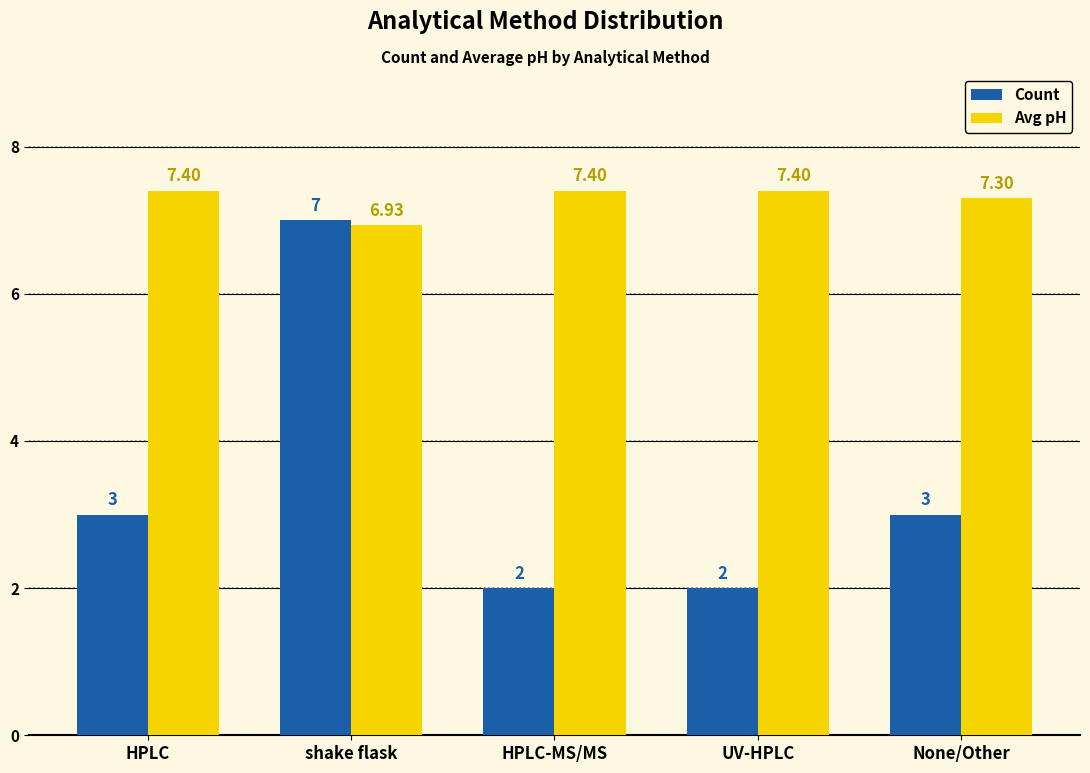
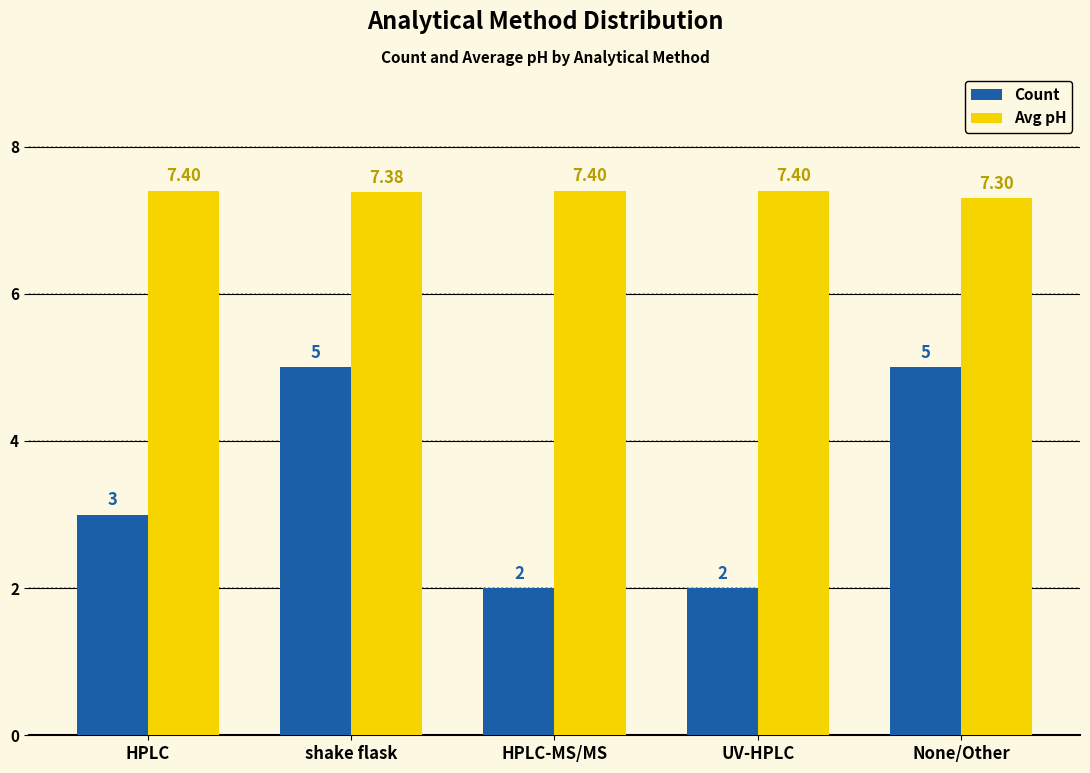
Count, shake flask: 7 -> 5
Avg pH, shake flask: 6.93 -> 7.38
Count, None/Other: 3 -> 5
